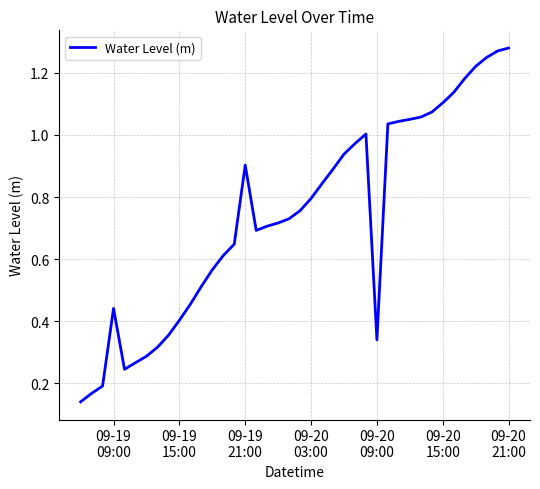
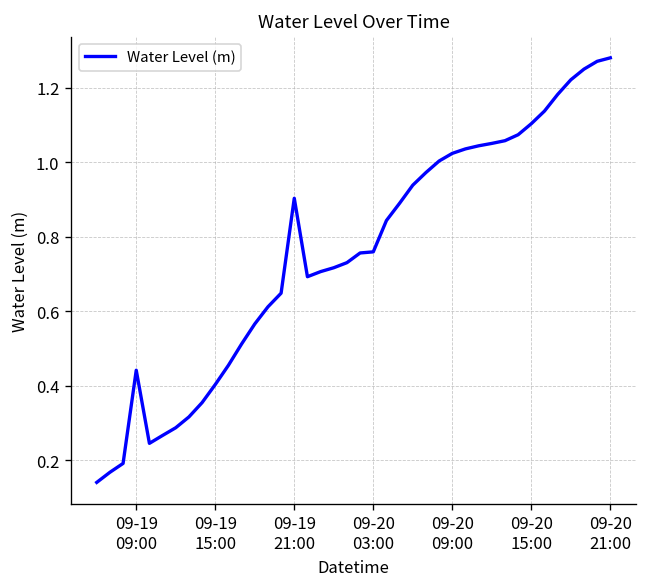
09-20 03:00: 0.80 -> 0.76
09-20 09:00: 0.34 -> 1.02
